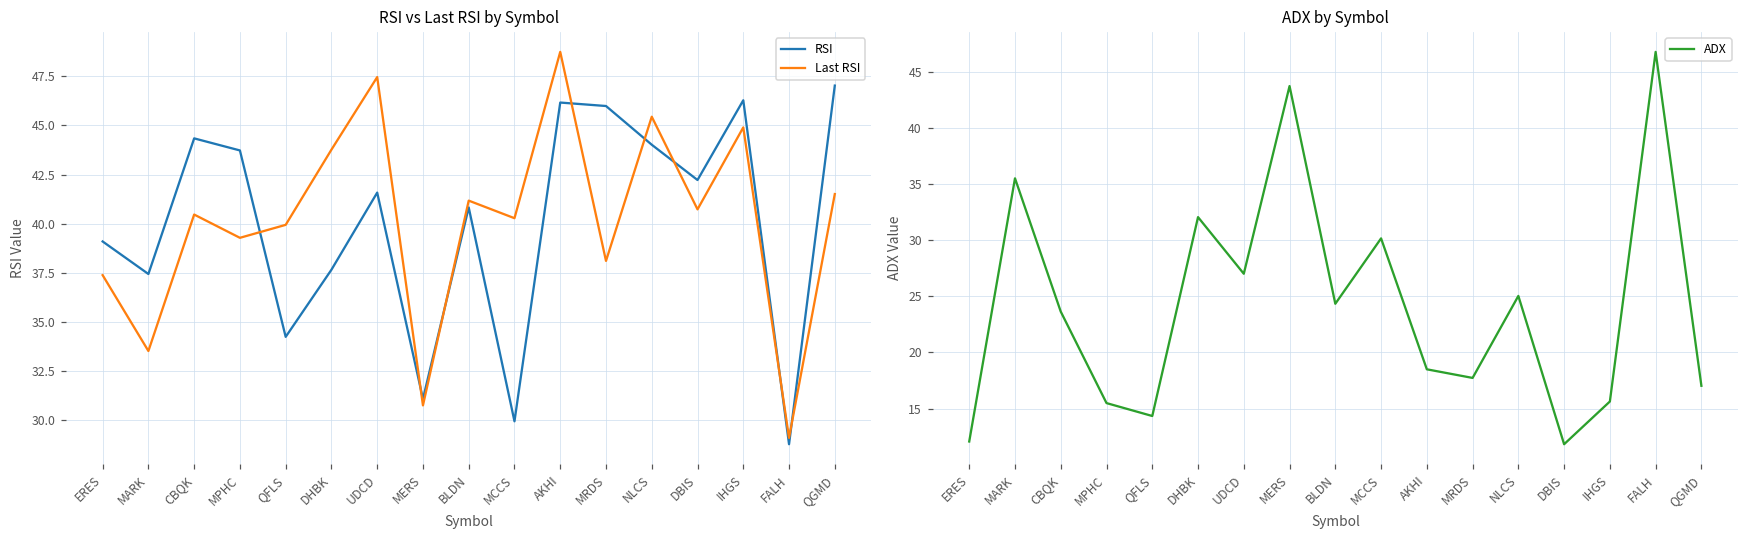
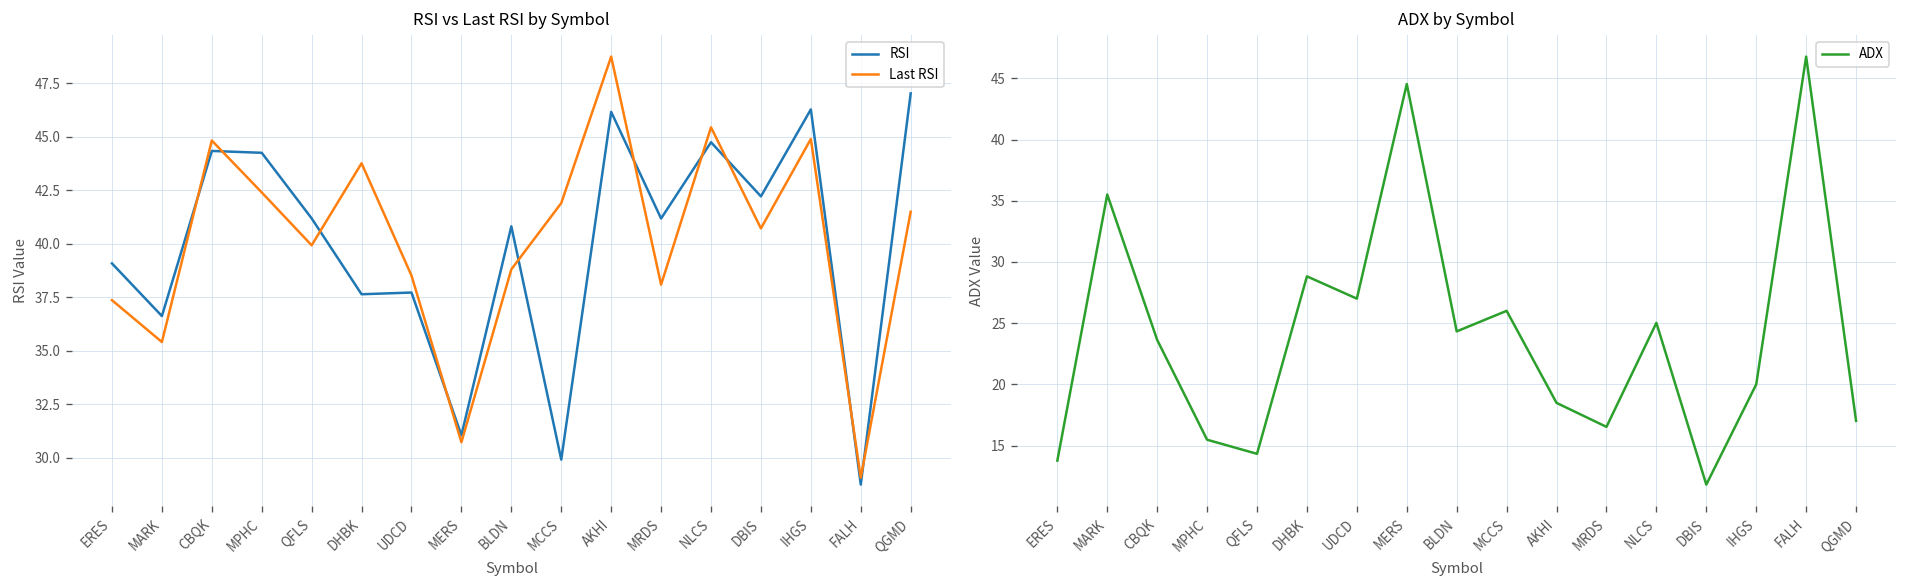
RSI vs Last RSI by Symbol, RSI, MARK: 37.4 -> 36.6
RSI vs Last RSI by Symbol, Last RSI, MARK: 33.5 -> 35.4
RSI vs Last RSI by Symbol, Last RSI, CBQK: 40.5 -> 44.8
RSI vs Last RSI by Symbol, RSI, MPHC: 43.7 -> 44.3
RSI vs Last RSI by Symbol, Last RSI, MPHC: 39.3 -> 42.4
RSI vs Last RSI by Symbol, RSI, QFLS: 34.2 -> 41.2
RSI vs Last RSI by Symbol, RSI, UDCD: 41.6 -> 37.7
RSI vs Last RSI by Symbol, Last RSI, UDCD: 47.5 -> 38.5
RSI vs Last RSI by Symbol, Last RSI, BLDN: 41.2 -> 38.8
RSI vs Last RSI by Symbol, Last RSI, MCCS: 40.3 -> 41.9
RSI vs Last RSI by Symbol, RSI, MRDS: 46.0 -> 41.2
RSI vs Last RSI by Symbol, RSI, NLCS: 44.0 -> 44.8
ADX by Symbol, ERES: 12.1 -> 13.8
ADX by Symbol, DHBK: 32.0 -> 28.8
ADX by Symbol, MERS: 43.7 -> 44.5
ADX by Symbol, MCCS: 30.2 -> 26.0
ADX by Symbol, MRDS: 17.7 -> 16.5
ADX by Symbol, IHGS: 15.6 -> 20.0
